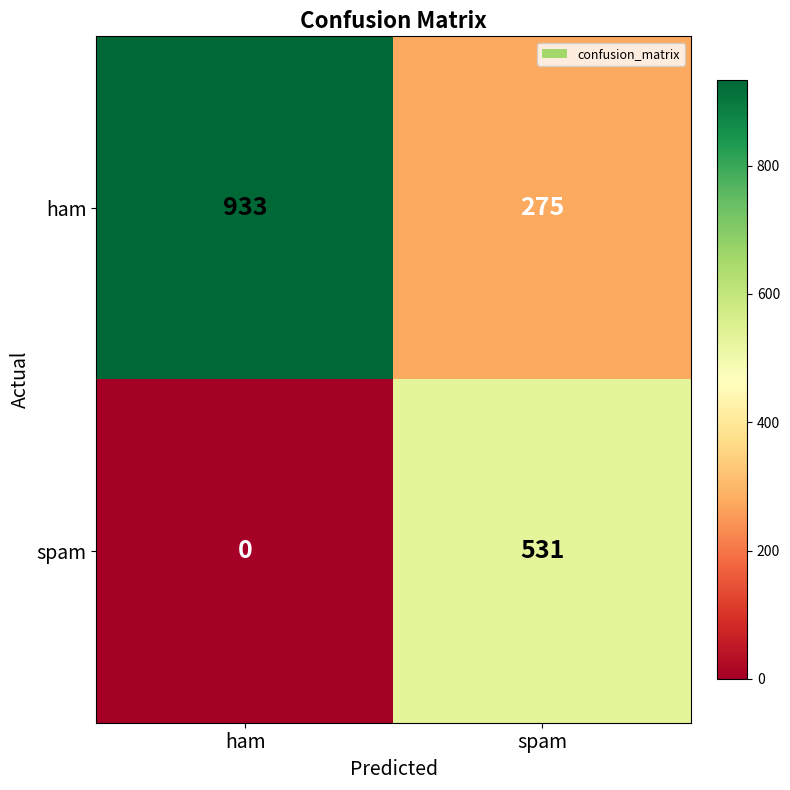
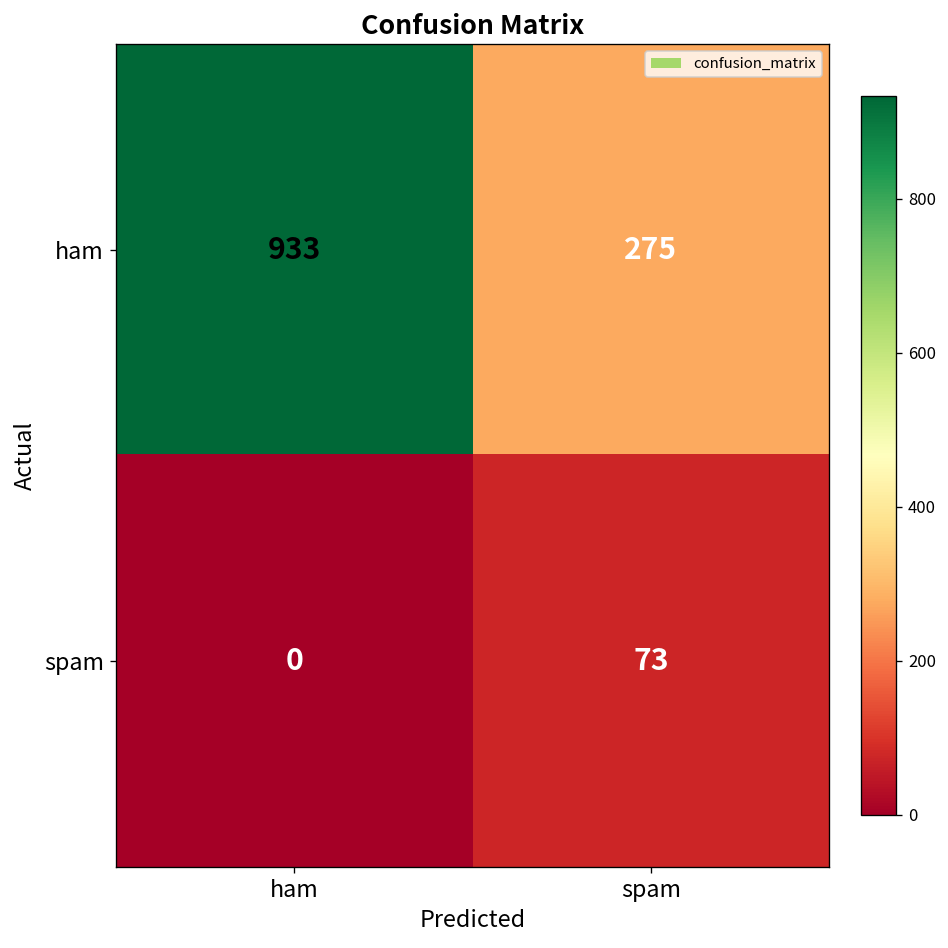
spam, spam: 531 -> 73
